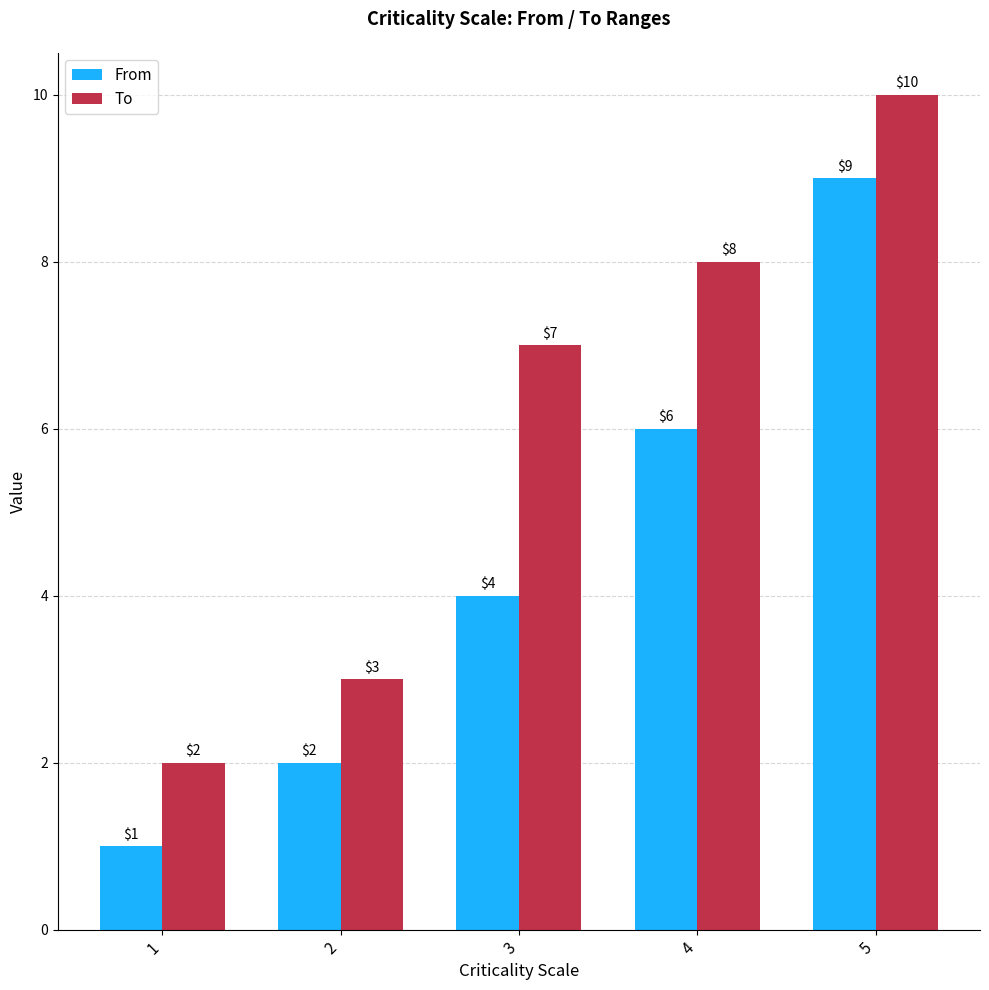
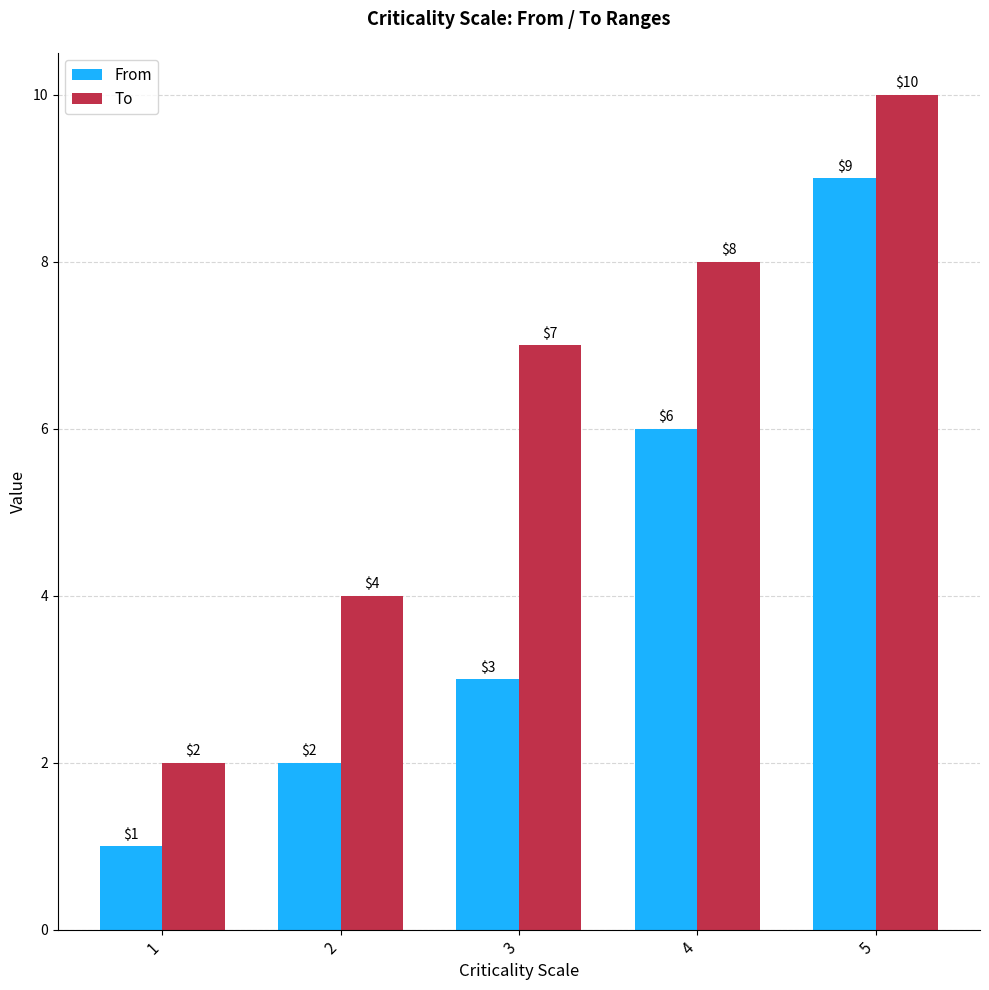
To, 2: $3 -> $4
From, 3: $4 -> $3
